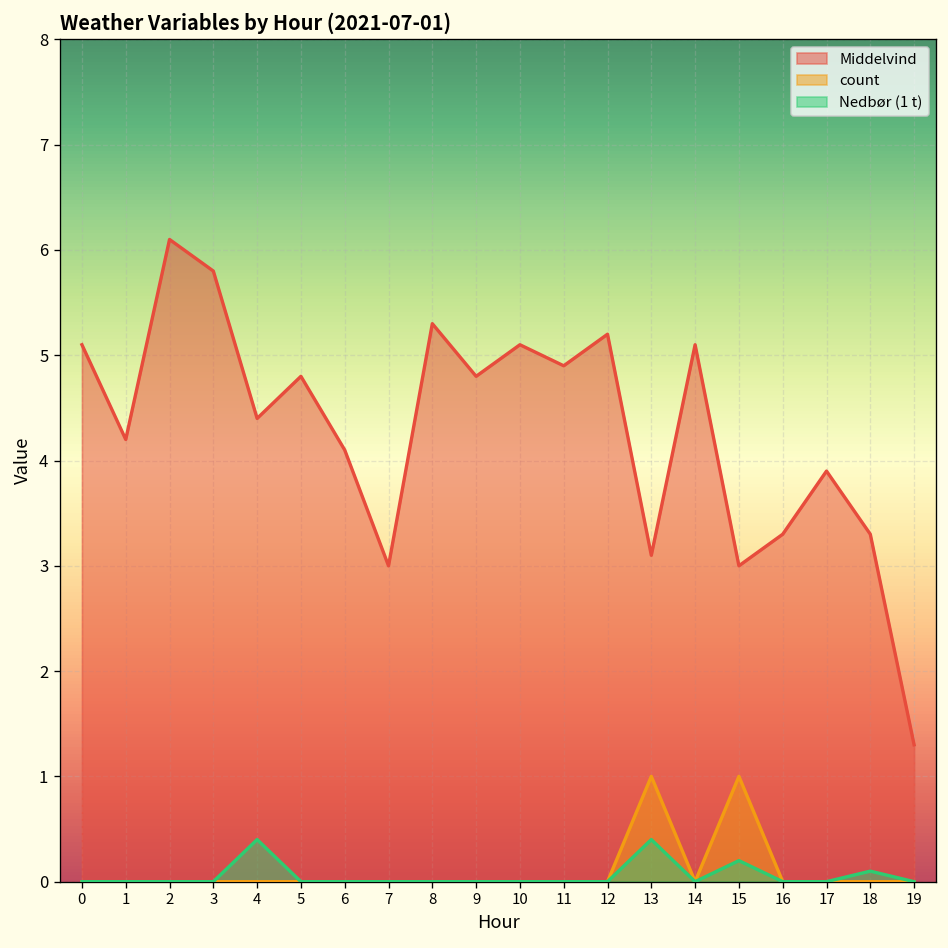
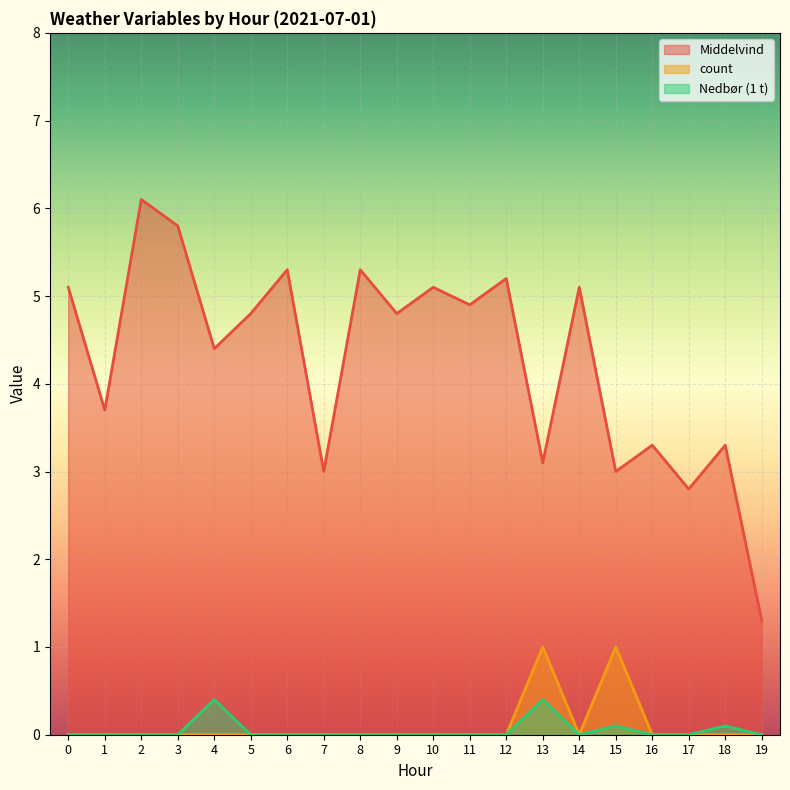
Middelvind, 1: 4.2 -> 3.7
Middelvind, 6: 4.1 -> 5.3
Nedbør (1 t), 15: 0.2 -> 0.1
Middelvind, 17: 3.9 -> 2.8
